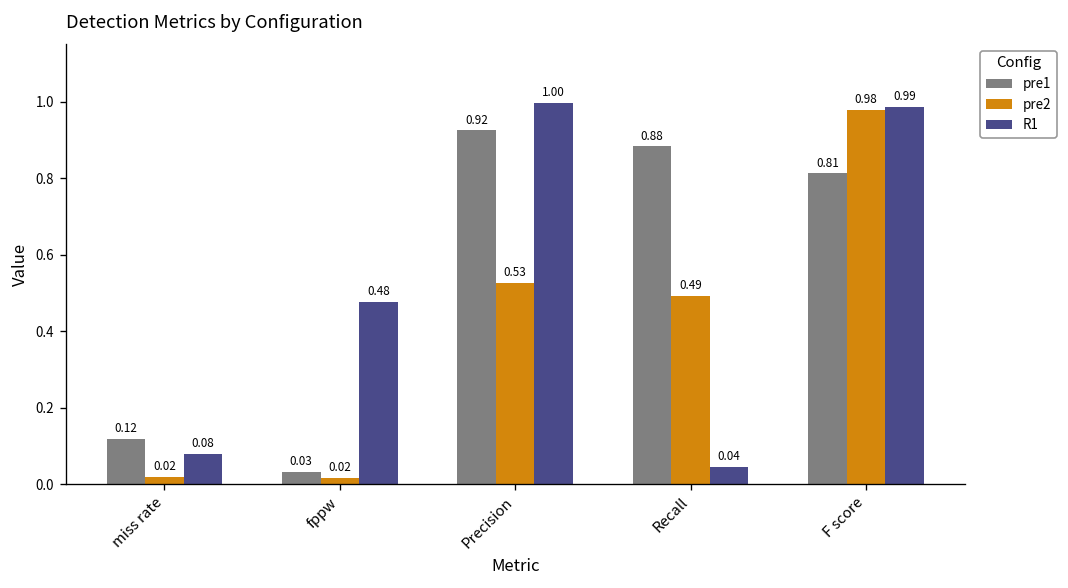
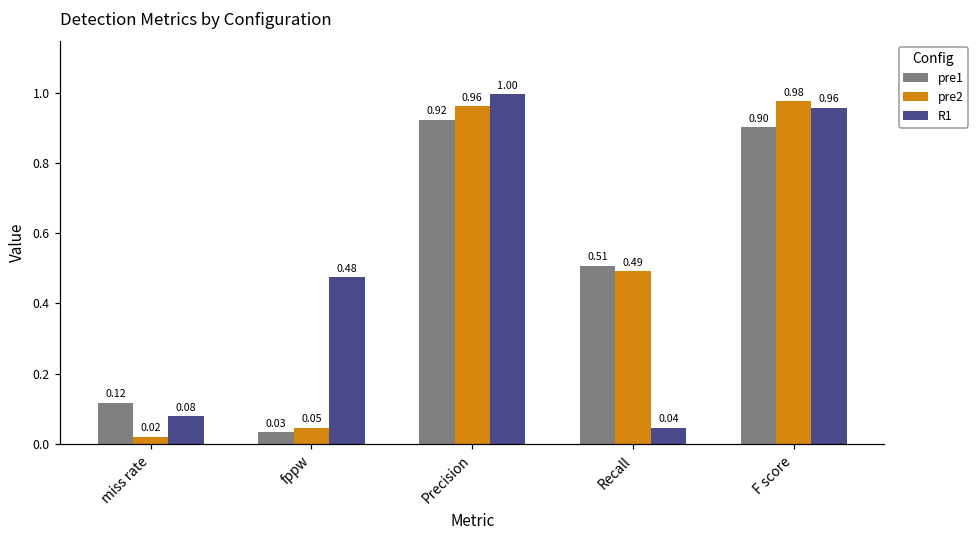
pre2, fppw: 0.02 -> 0.05
pre2, Precision: 0.53 -> 0.96
pre1, Recall: 0.88 -> 0.51
pre1, F score: 0.81 -> 0.90
R1, F score: 0.99 -> 0.96
